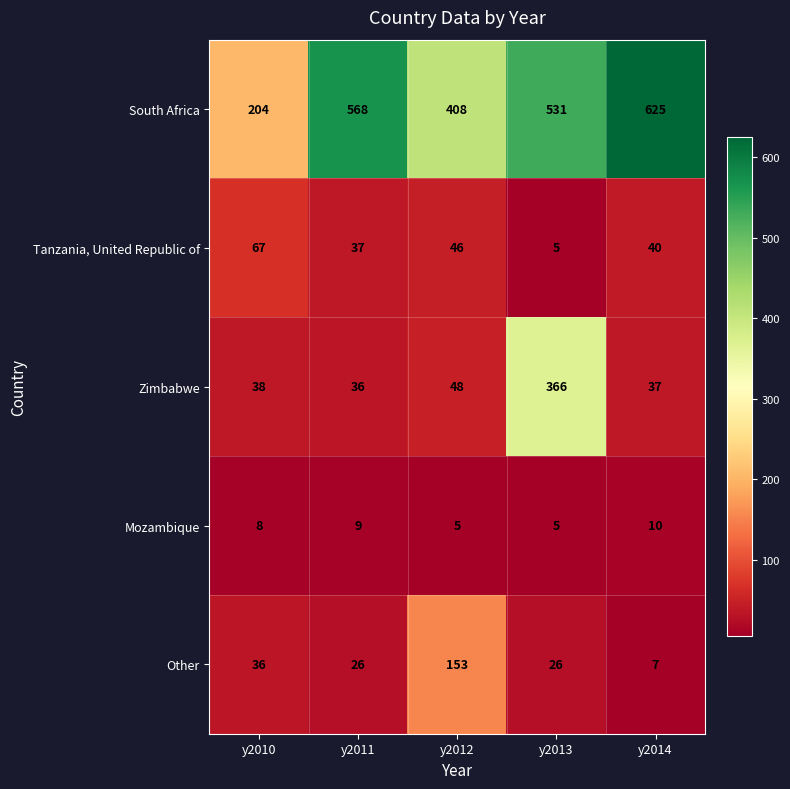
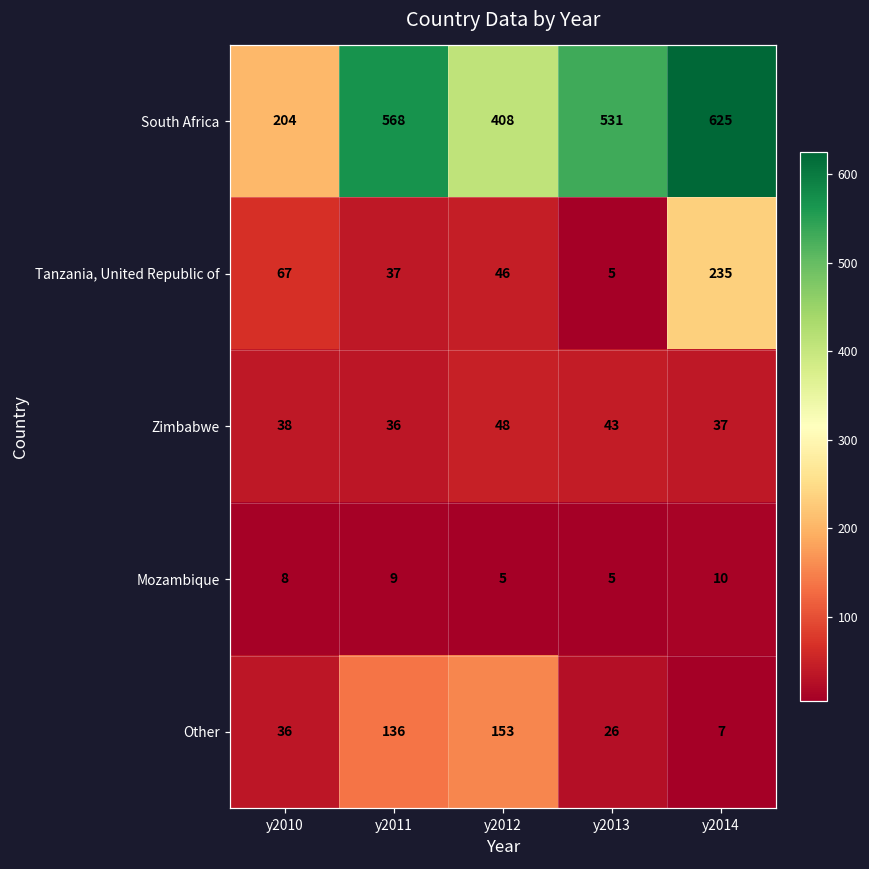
Tanzania, United Republic of, y2014: 40 -> 235
Zimbabwe, y2013: 366 -> 43
Other, y2011: 26 -> 136
